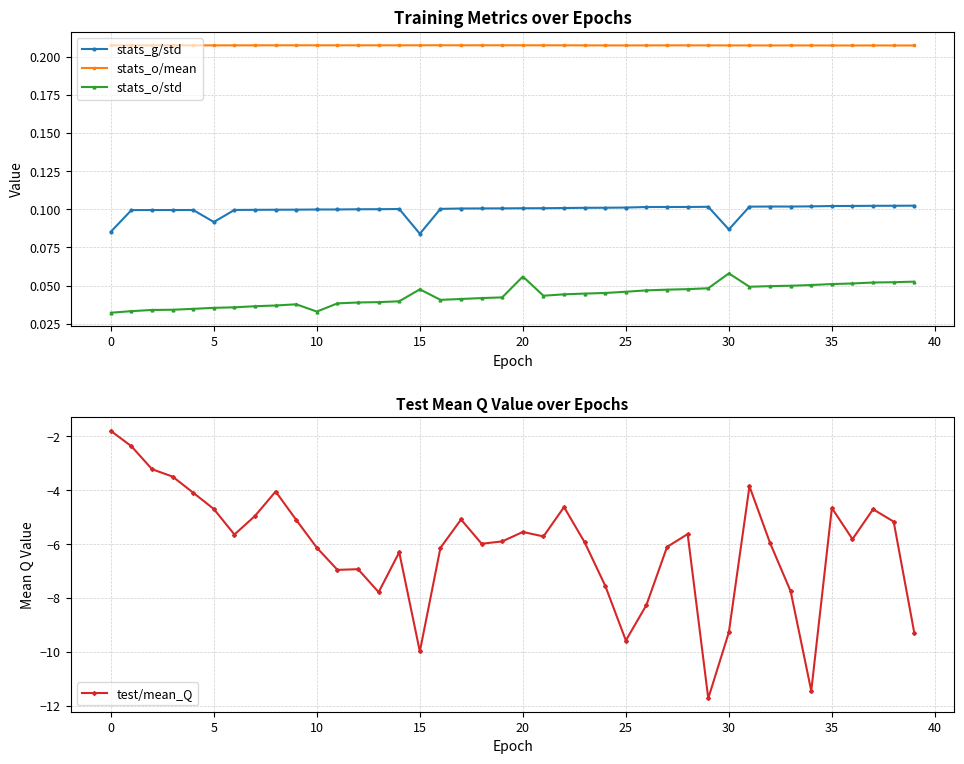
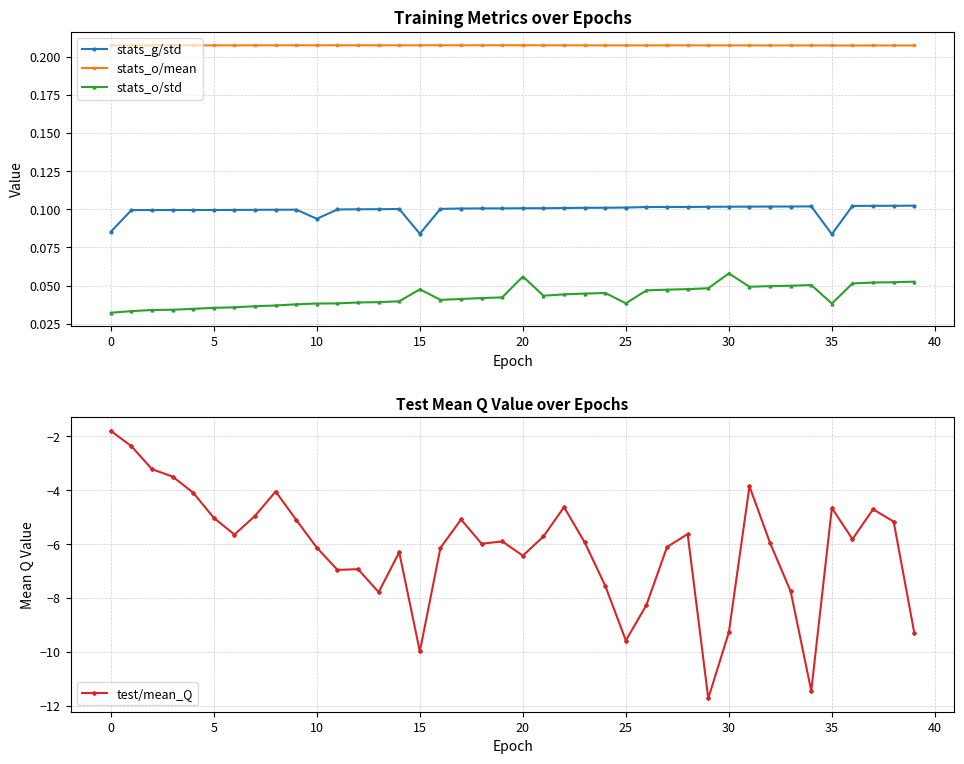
Training Metrics over Epochs, stats_g/std, 5: 0.092 -> 0.100
Training Metrics over Epochs, stats_g/std, 10: 0.100 -> 0.094
Training Metrics over Epochs, stats_o/std, 10: 0.033 -> 0.038
Training Metrics over Epochs, stats_o/std, 25: 0.046 -> 0.038
Training Metrics over Epochs, stats_g/std, 30: 0.087 -> 0.102
Training Metrics over Epochs, stats_g/std, 35: 0.102 -> 0.084
Training Metrics over Epochs, stats_o/std, 35: 0.051 -> 0.038
Test Mean Q Value over Epochs, 5: -4.7 -> -5.0
Test Mean Q Value over Epochs, 20: -5.5 -> -6.4
